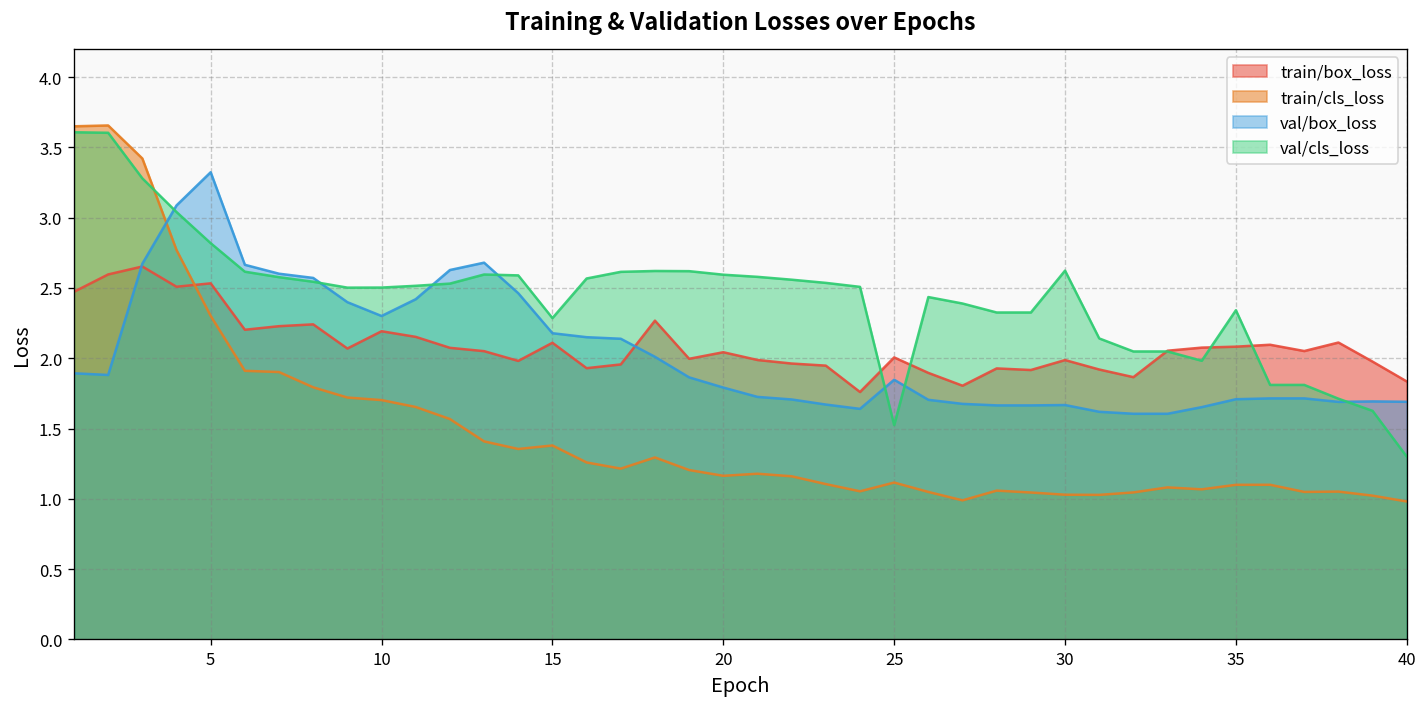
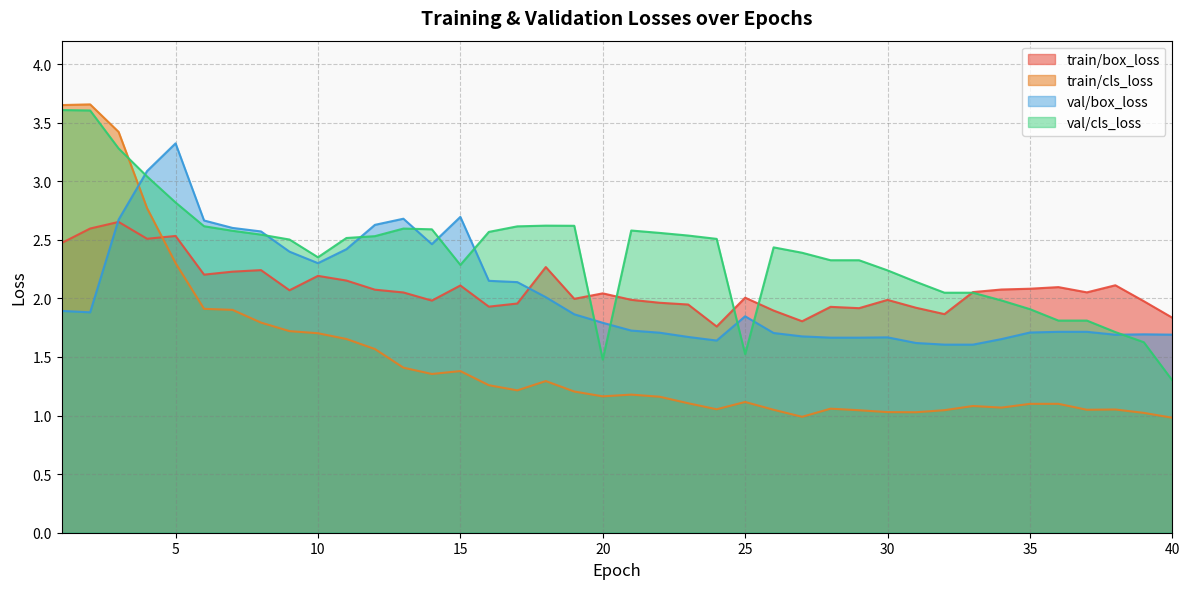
val/cls_loss, 10: 2.50 -> 2.35
val/box_loss, 15: 2.18 -> 2.70
val/cls_loss, 20: 2.59 -> 1.48
val/cls_loss, 30: 2.62 -> 2.24
val/cls_loss, 35: 2.34 -> 1.91
